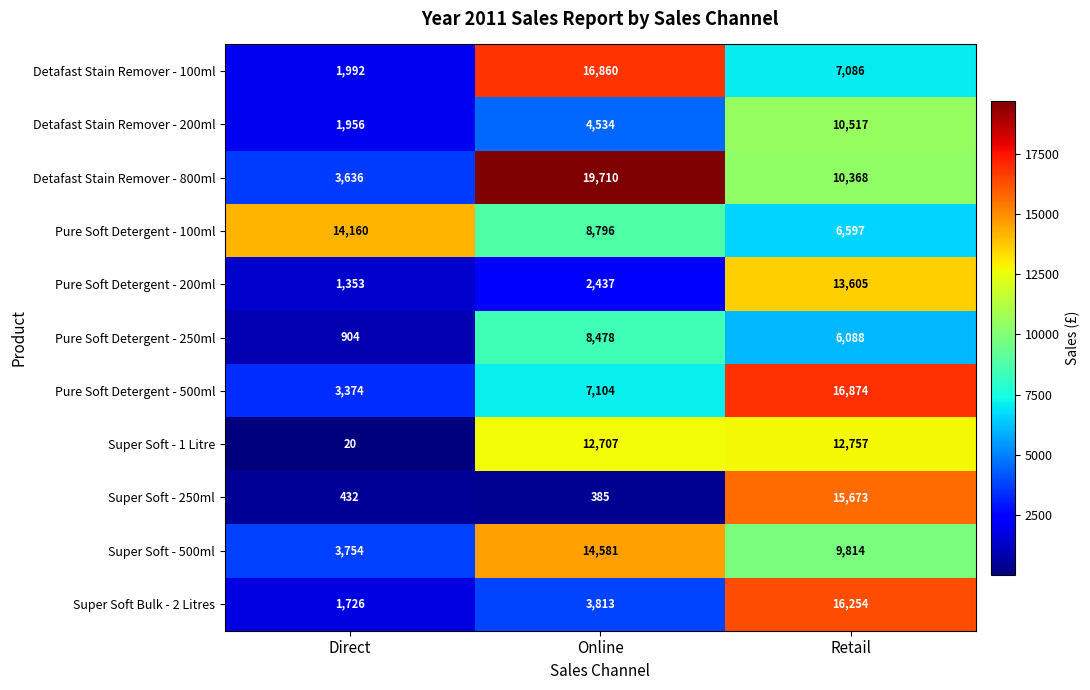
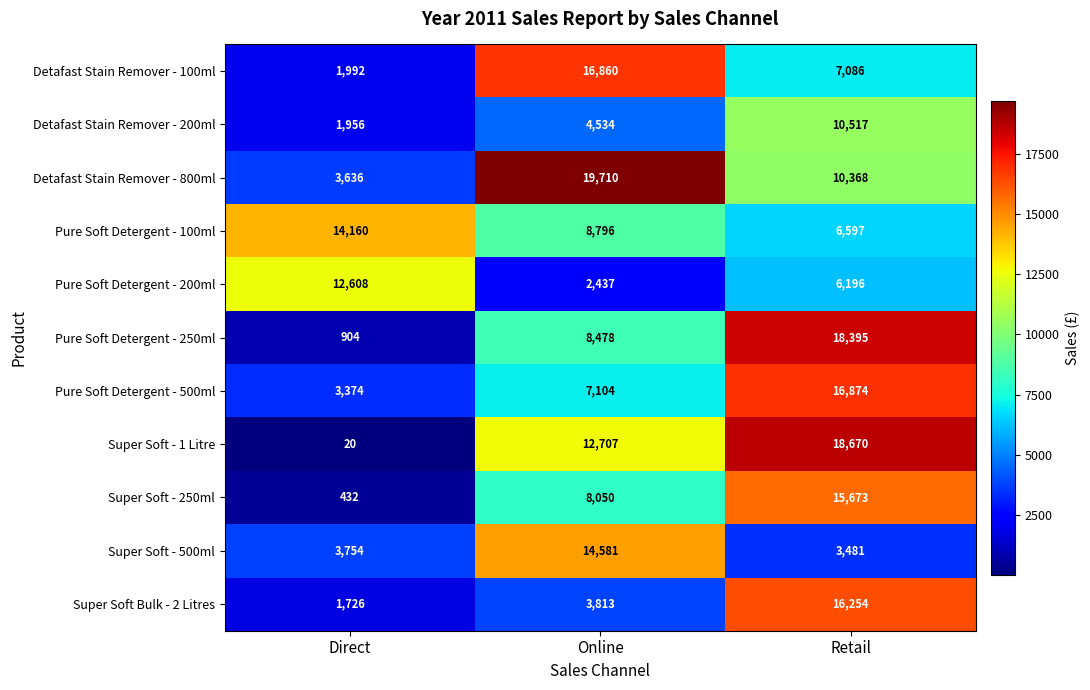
Pure Soft Detergent - 200ml, Direct: 1,353 -> 12,608
Pure Soft Detergent - 200ml, Retail: 13,605 -> 6,196
Pure Soft Detergent - 250ml, Retail: 6,088 -> 18,395
Super Soft - 1 Litre, Retail: 12,757 -> 18,670
Super Soft - 250ml, Online: 385 -> 8,050
Super Soft - 500ml, Retail: 9,814 -> 3,481
